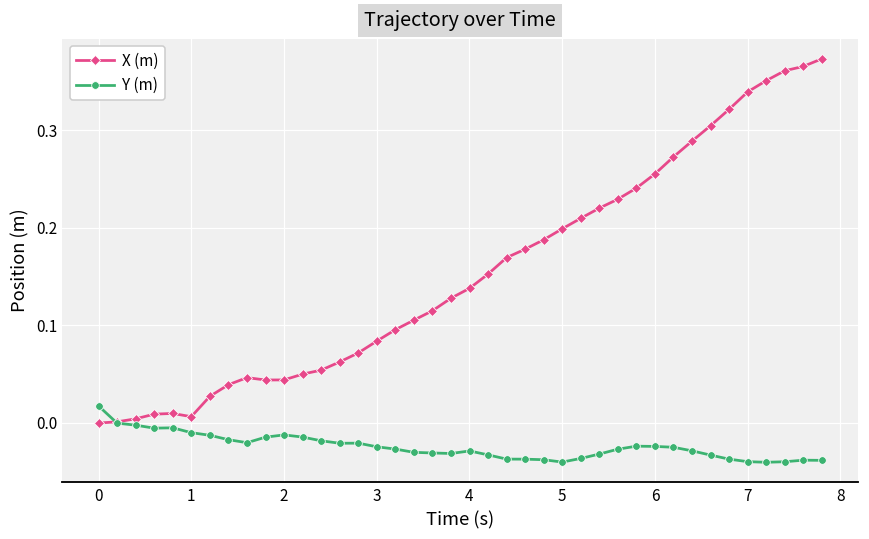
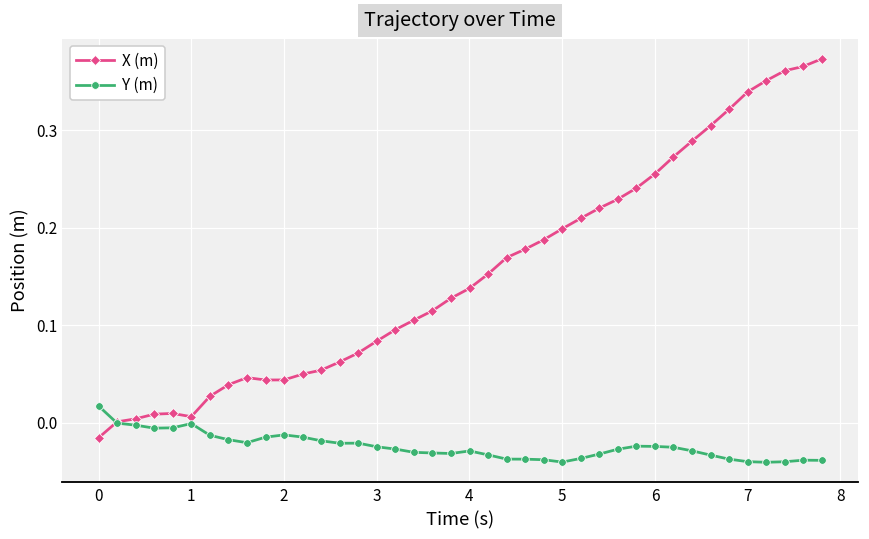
X (m), 0: 0.00 -> -0.02
Y (m), 1: -0.01 -> 0.00
